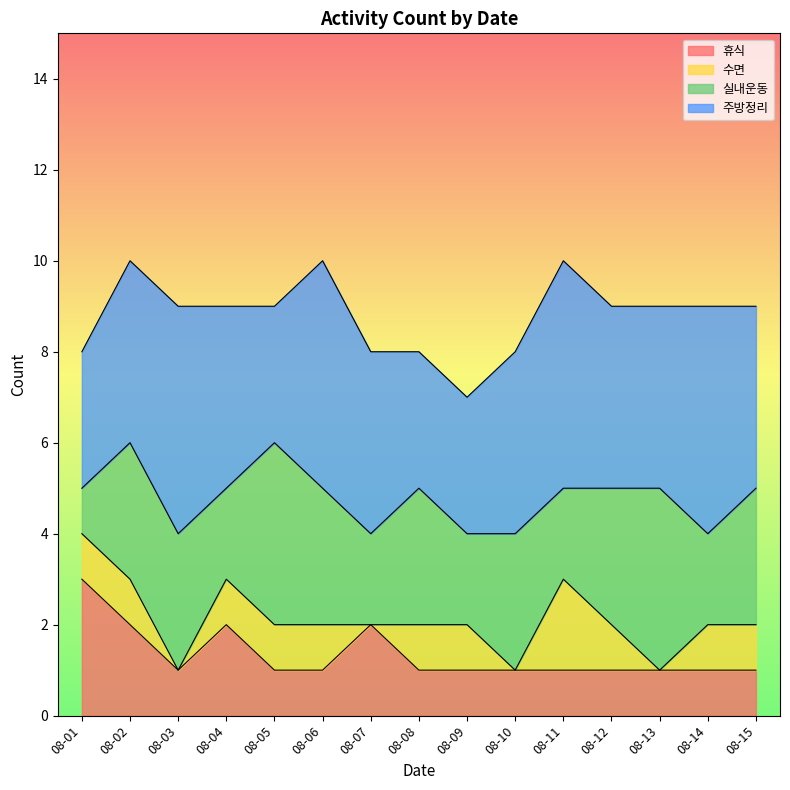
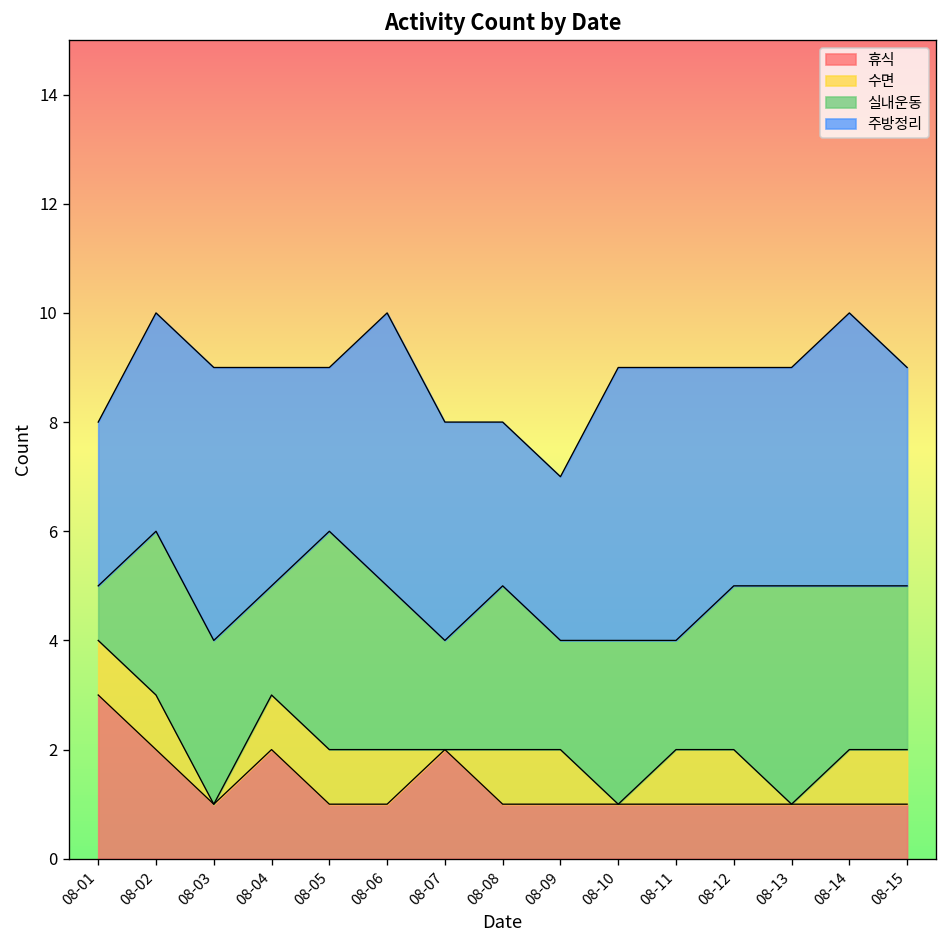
주방정리, 08-10: 4 -> 5
수면, 08-11: 2 -> 1
실내운동, 08-14: 2 -> 3
